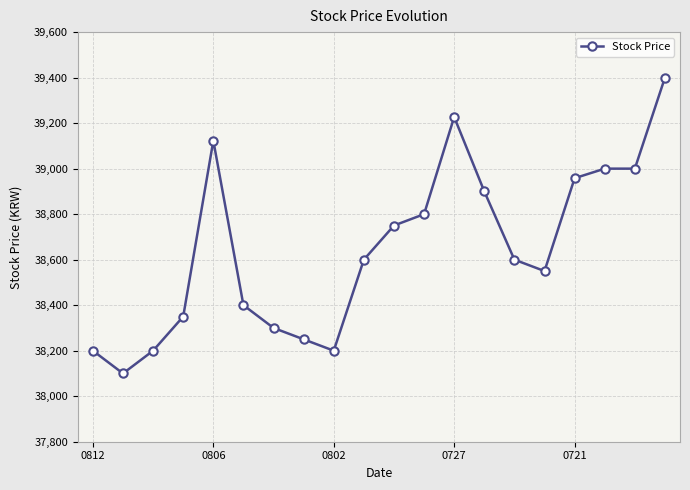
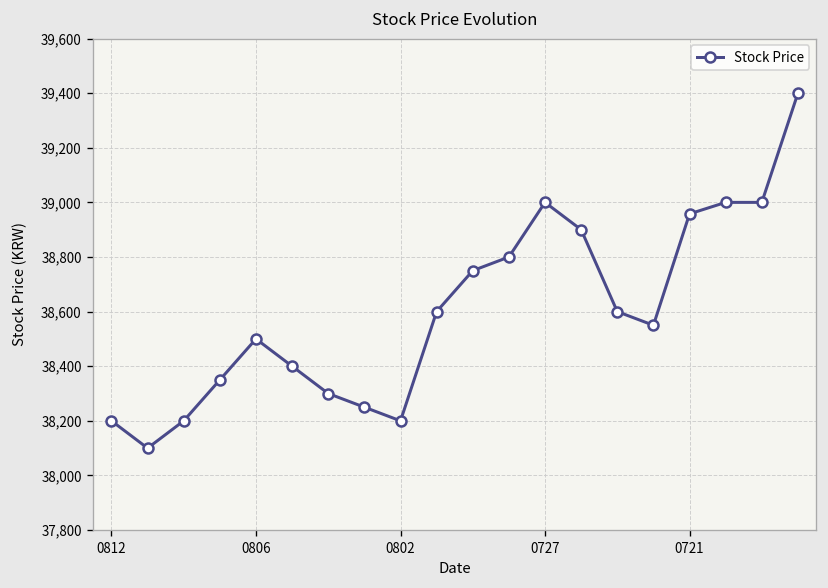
0806: 39,120 -> 38,500
0727: 39,230 -> 39,000
